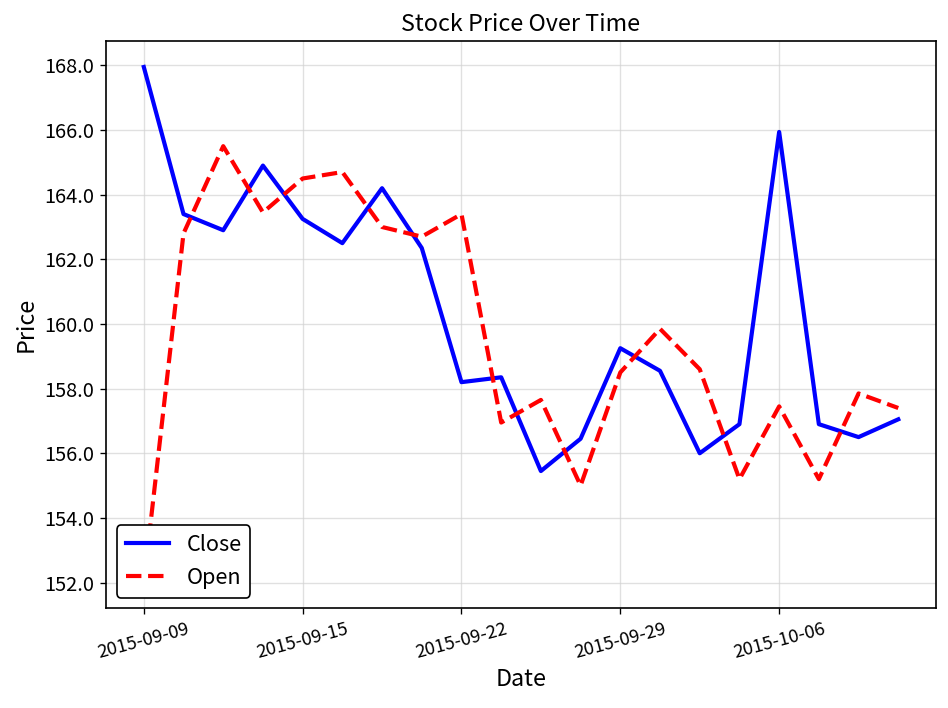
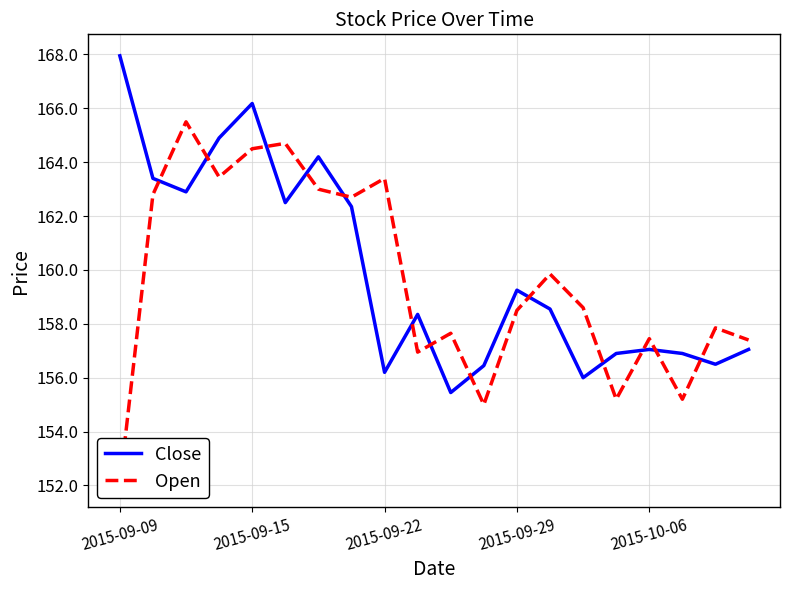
Close, 2015-09-15: 163.3 -> 166.2
Close, 2015-09-22: 158.2 -> 156.2
Close, 2015-10-06: 165.9 -> 157.1
